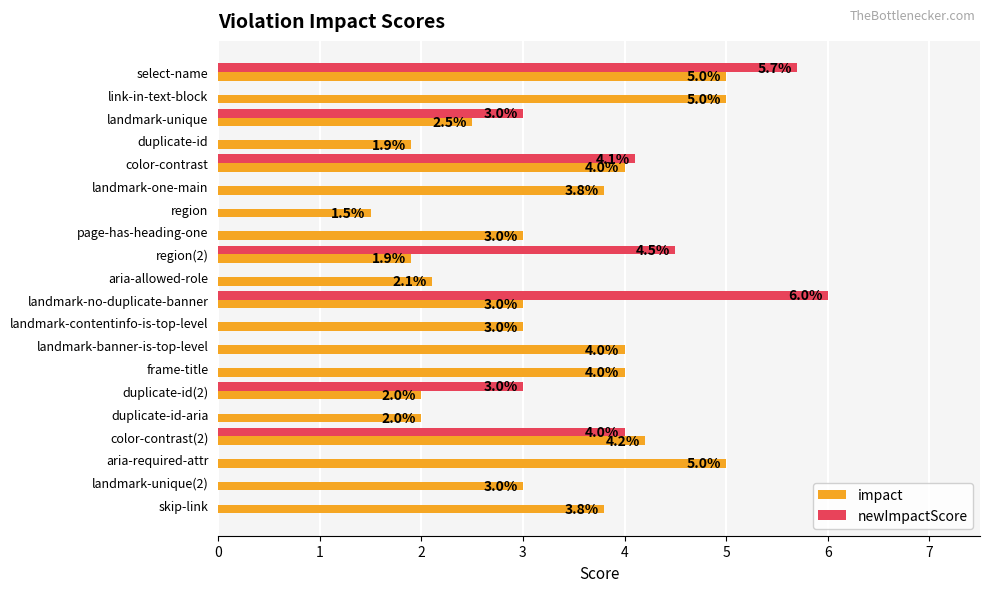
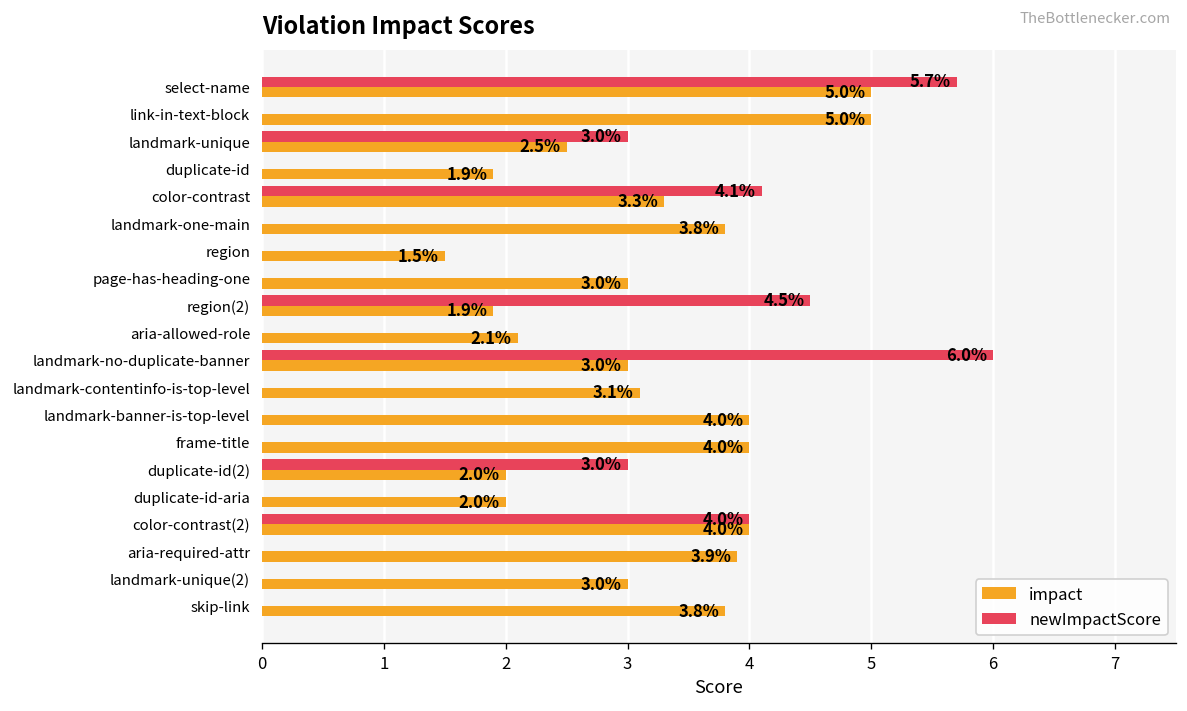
impact, color-contrast: 4.0% -> 3.3%
impact, landmark-contentinfo-is-top-level: 3.0% -> 3.1%
impact, color-contrast(2): 4.2% -> 4.0%
impact, aria-required-attr: 5.0% -> 3.9%
